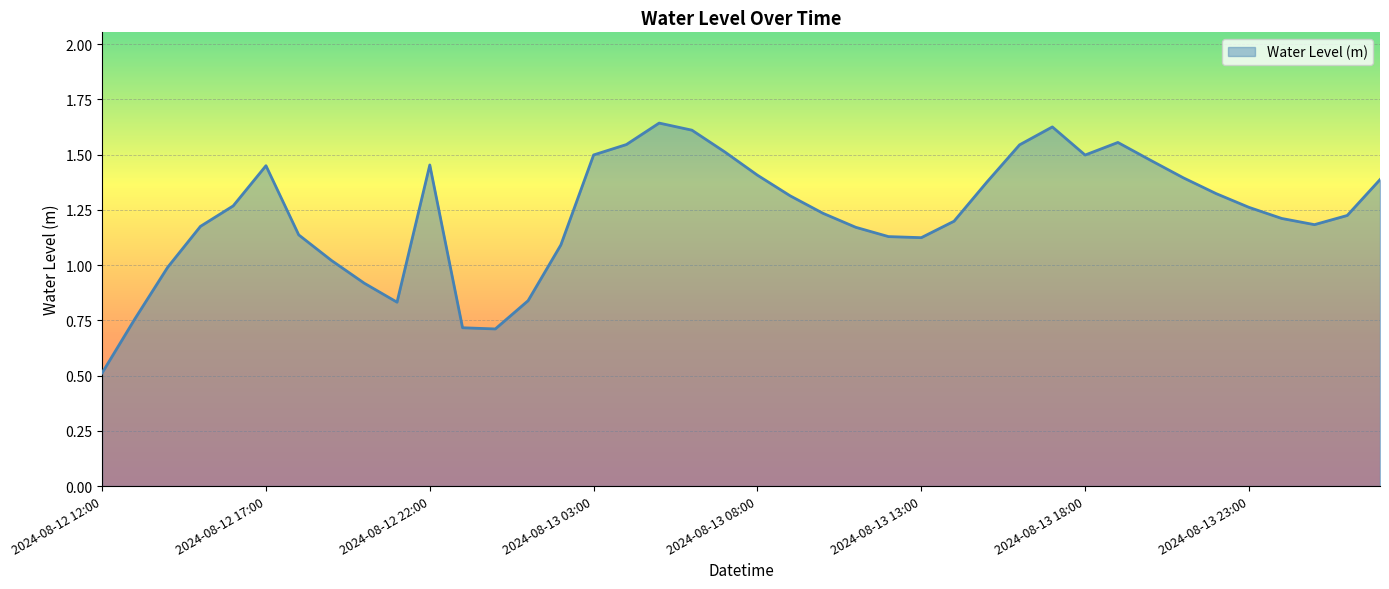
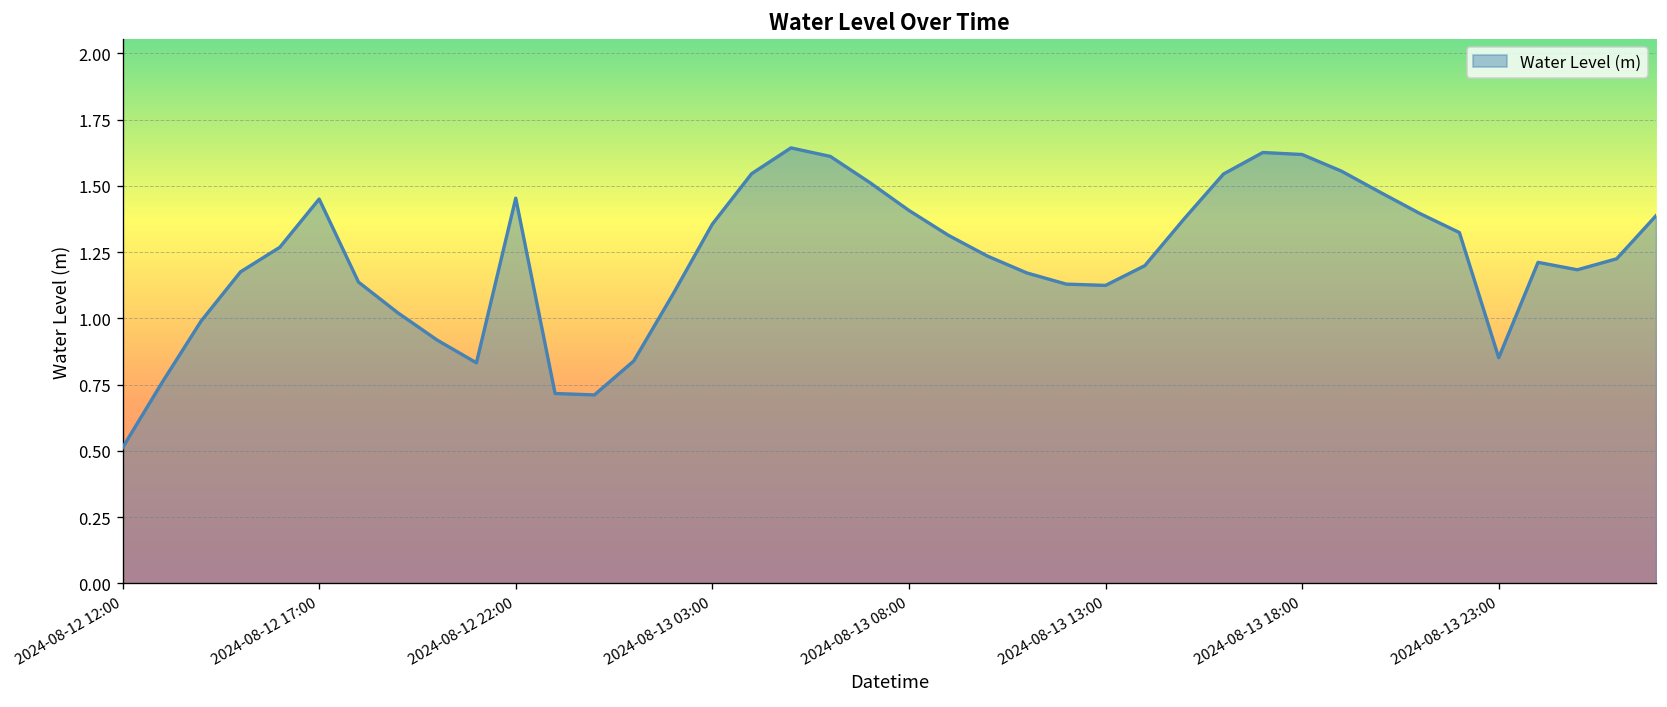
2024-08-13 03:00: 1.50 -> 1.36
2024-08-13 18:00: 1.50 -> 1.62
2024-08-13 23:00: 1.26 -> 0.85
